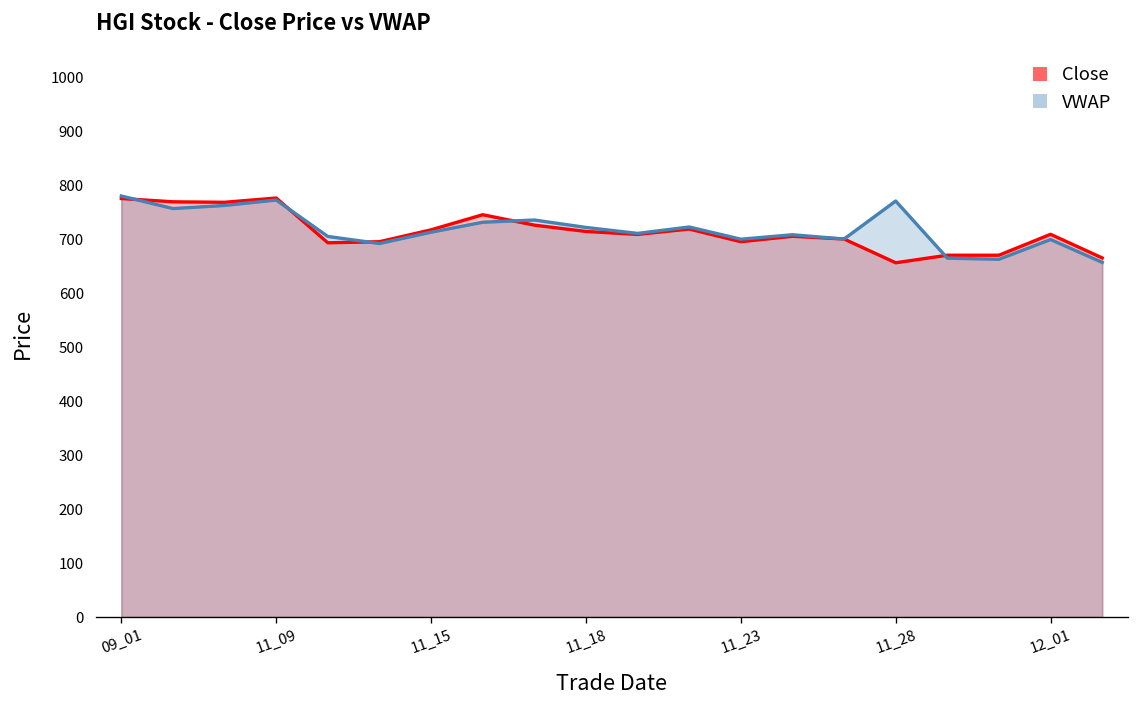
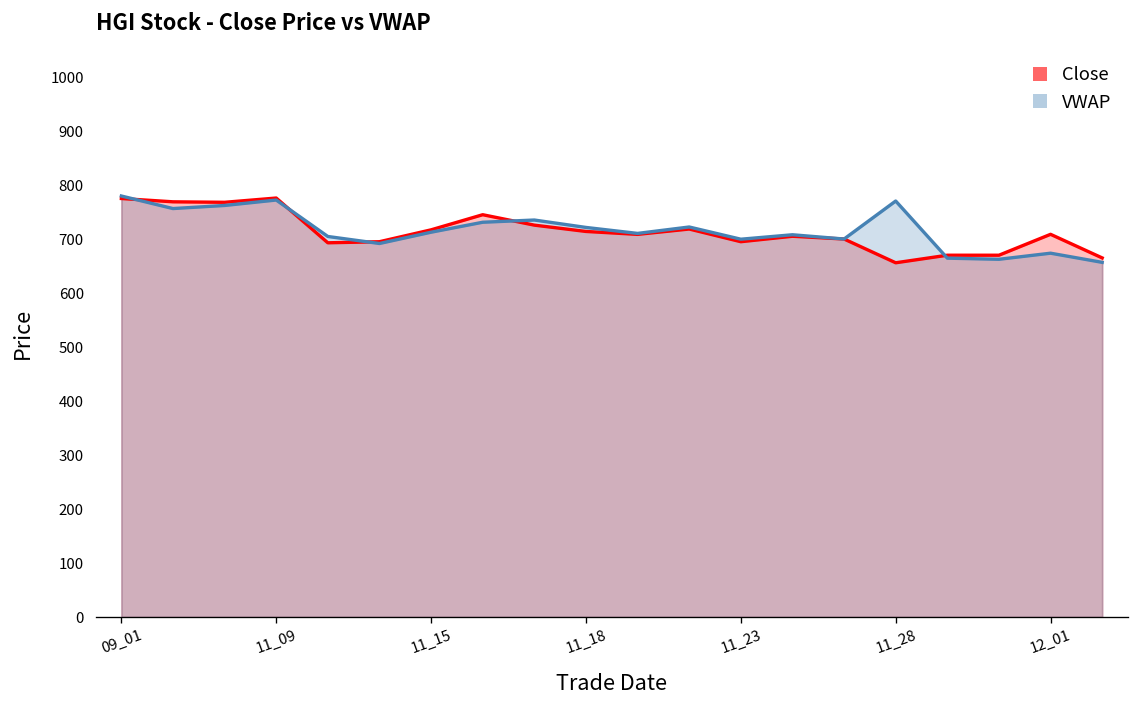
VWAP, 12_01: 700 -> 670
